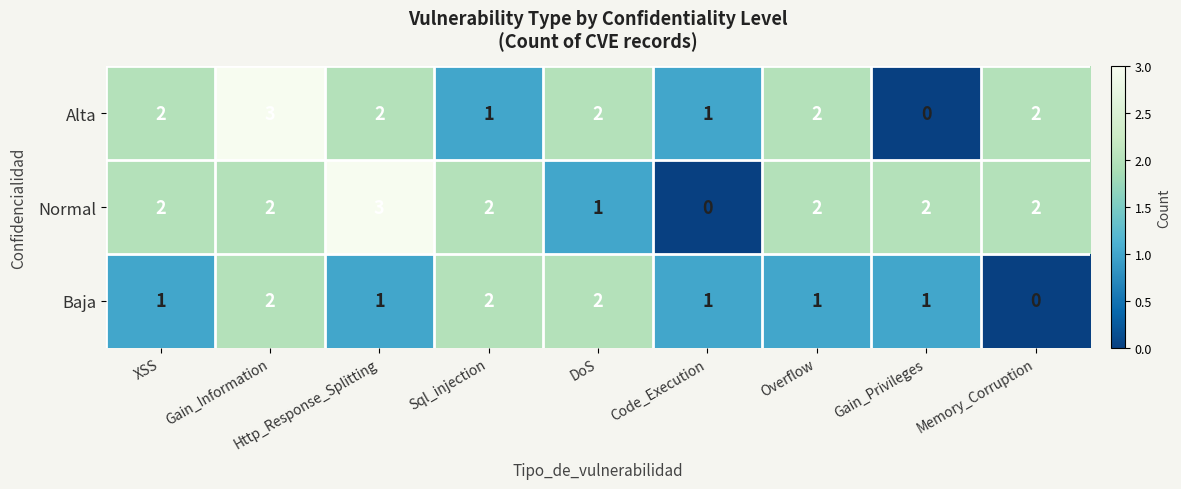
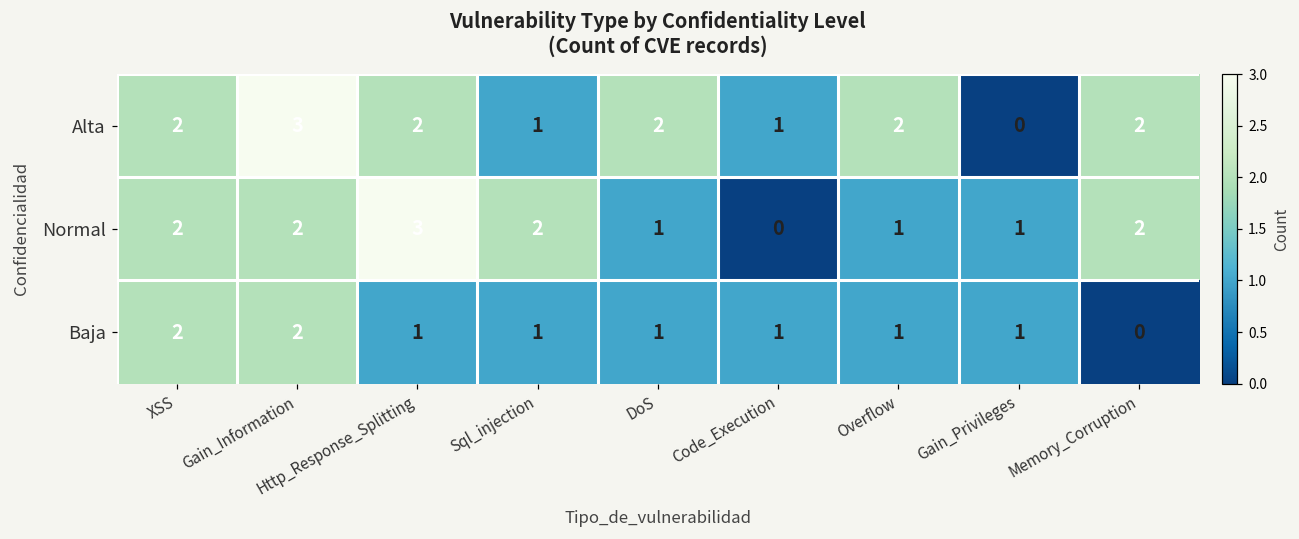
Normal, Overflow: 2 -> 1
Normal, Gain_Privileges: 2 -> 1
Baja, XSS: 1 -> 2
Baja, Sql_injection: 2 -> 1
Baja, DoS: 2 -> 1
